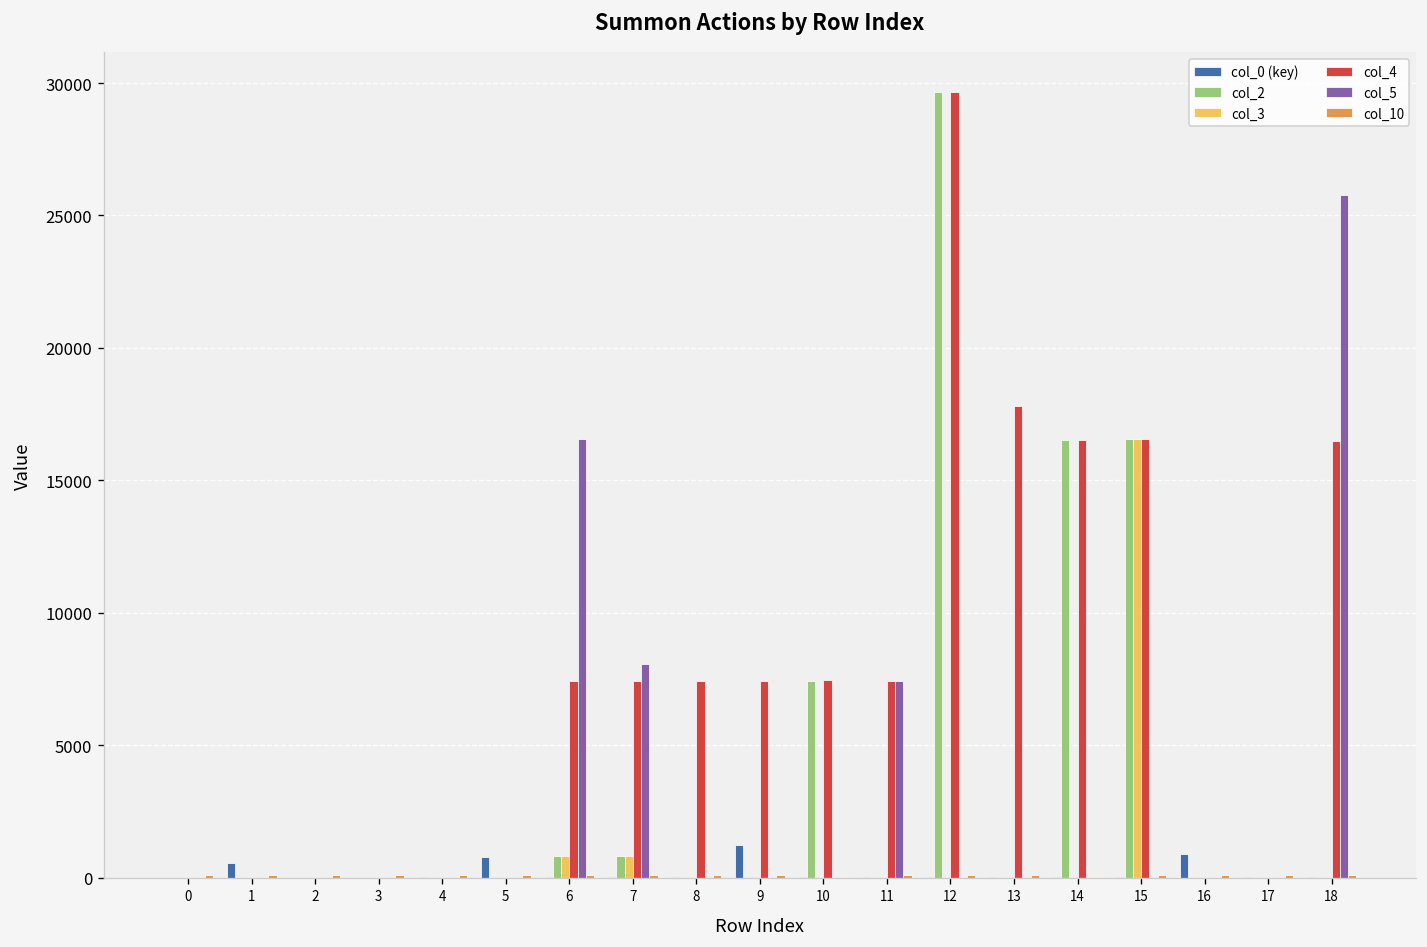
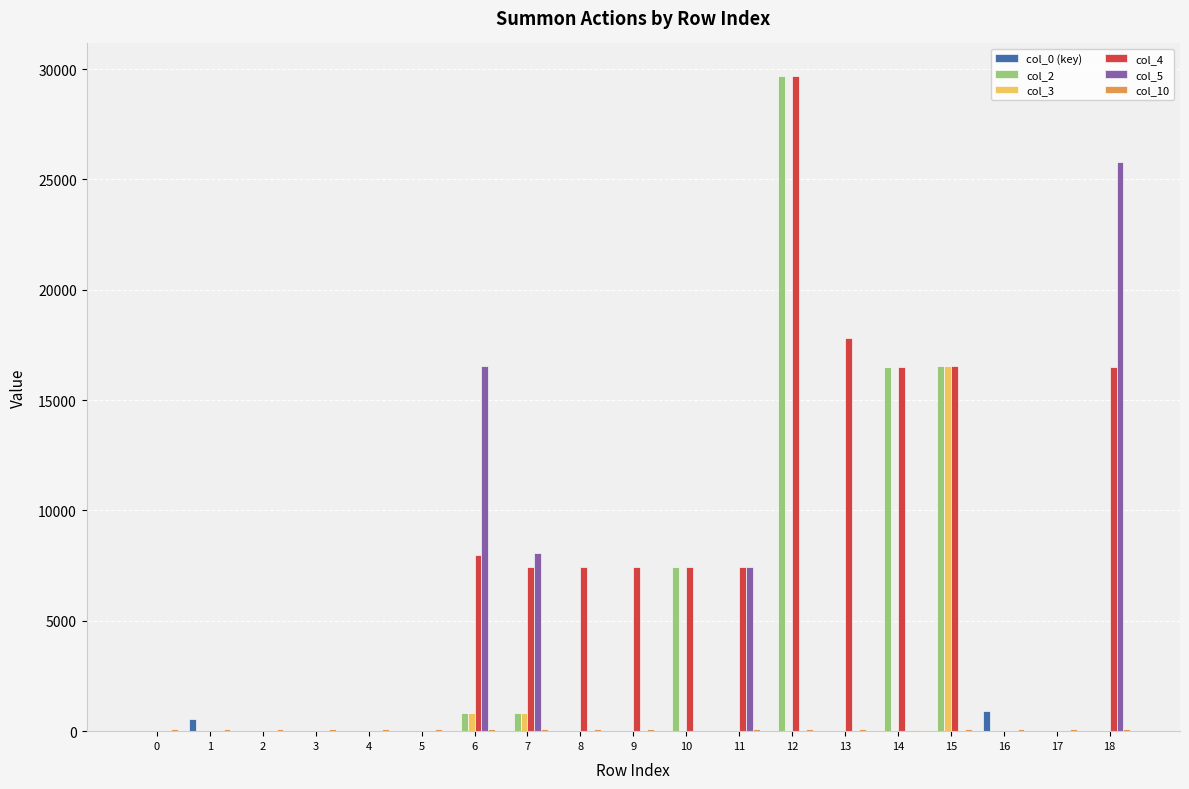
col_0 (key), 5: 800 -> 0
col_4, 6: 7400 -> 8000
col_0 (key), 9: 1200 -> 0
